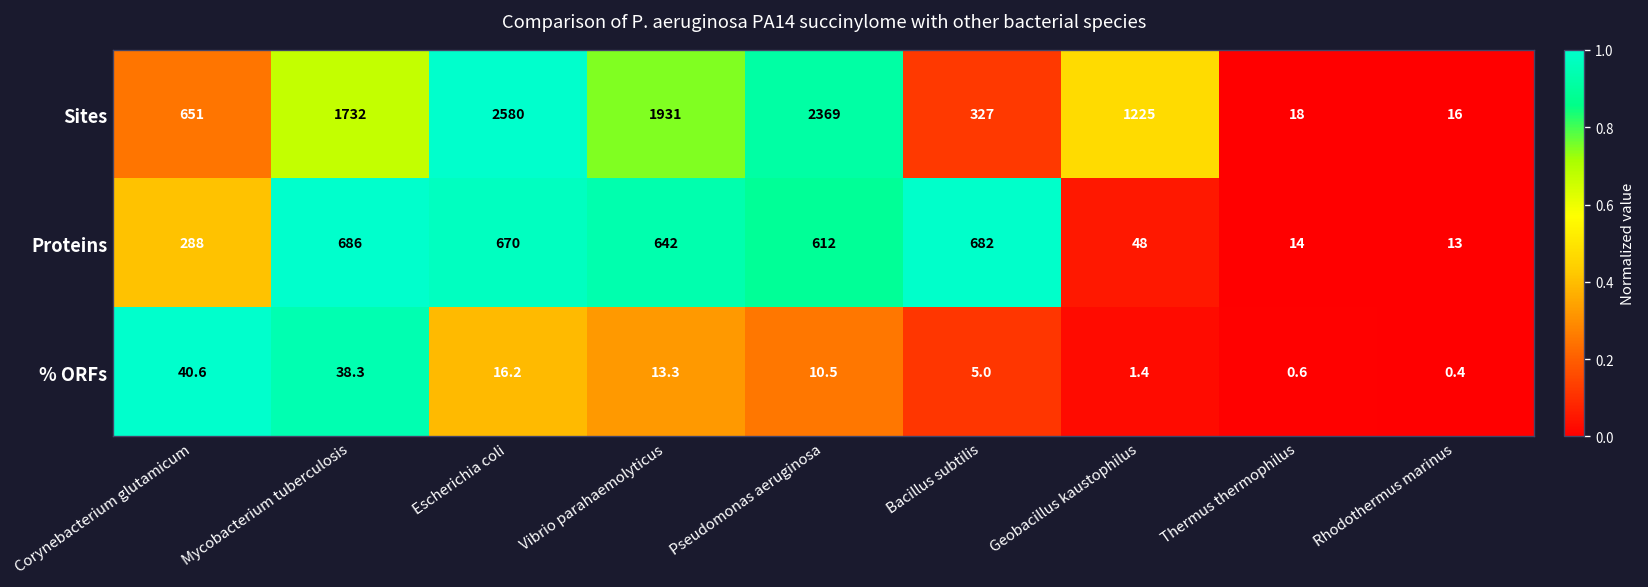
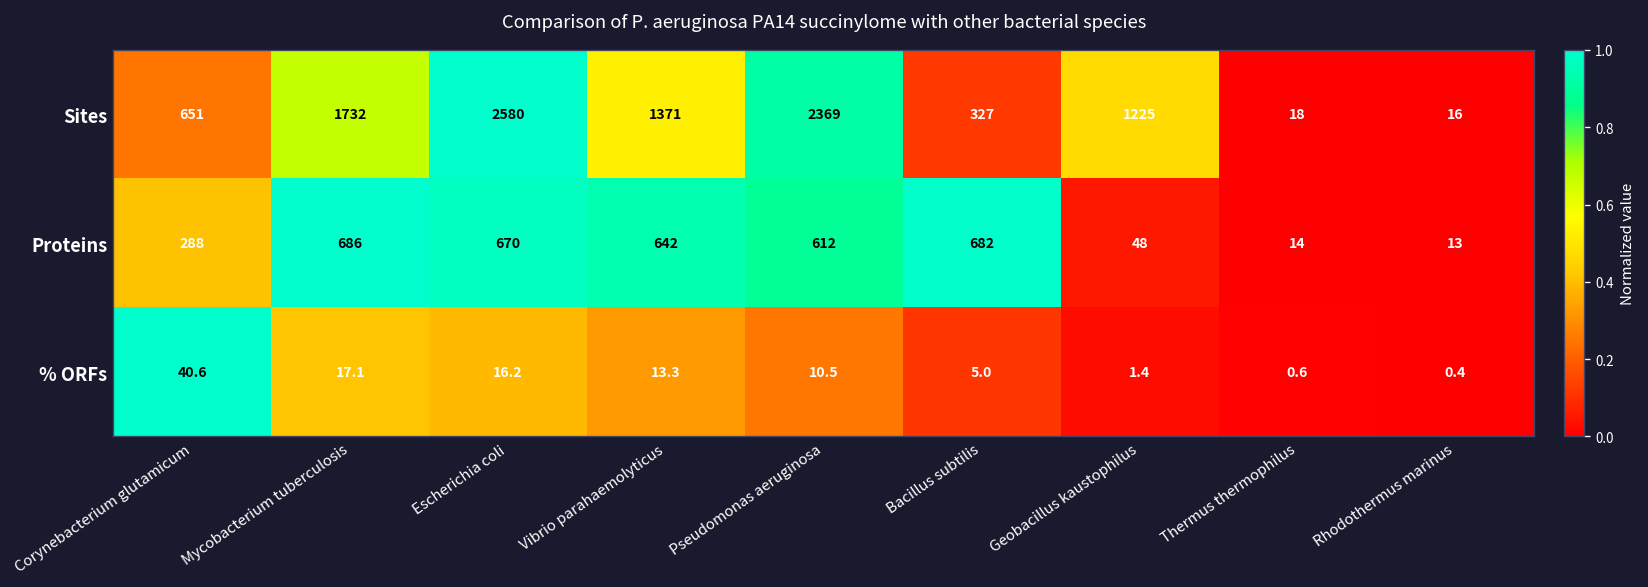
Sites, Vibrio parahaemolyticus: 1931 -> 1371
% ORFs, Mycobacterium tuberculosis: 38.3 -> 17.1
